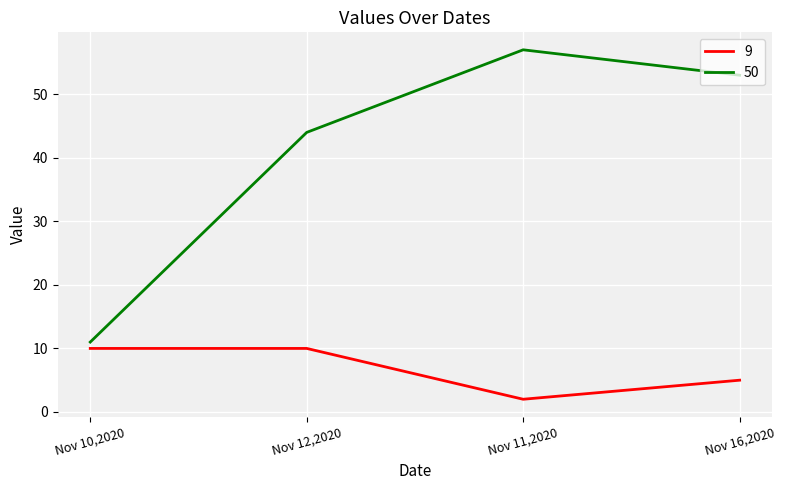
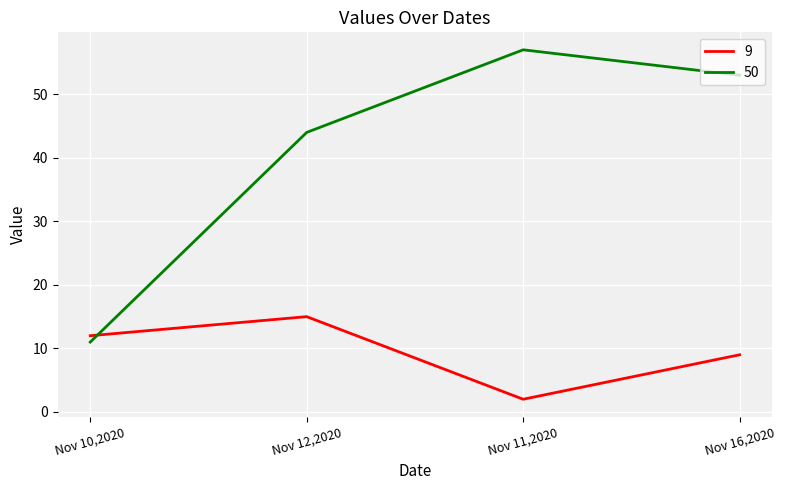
9, Nov 10,2020: 10 -> 12
9, Nov 12,2020: 10 -> 15
9, Nov 16,2020: 5 -> 9
